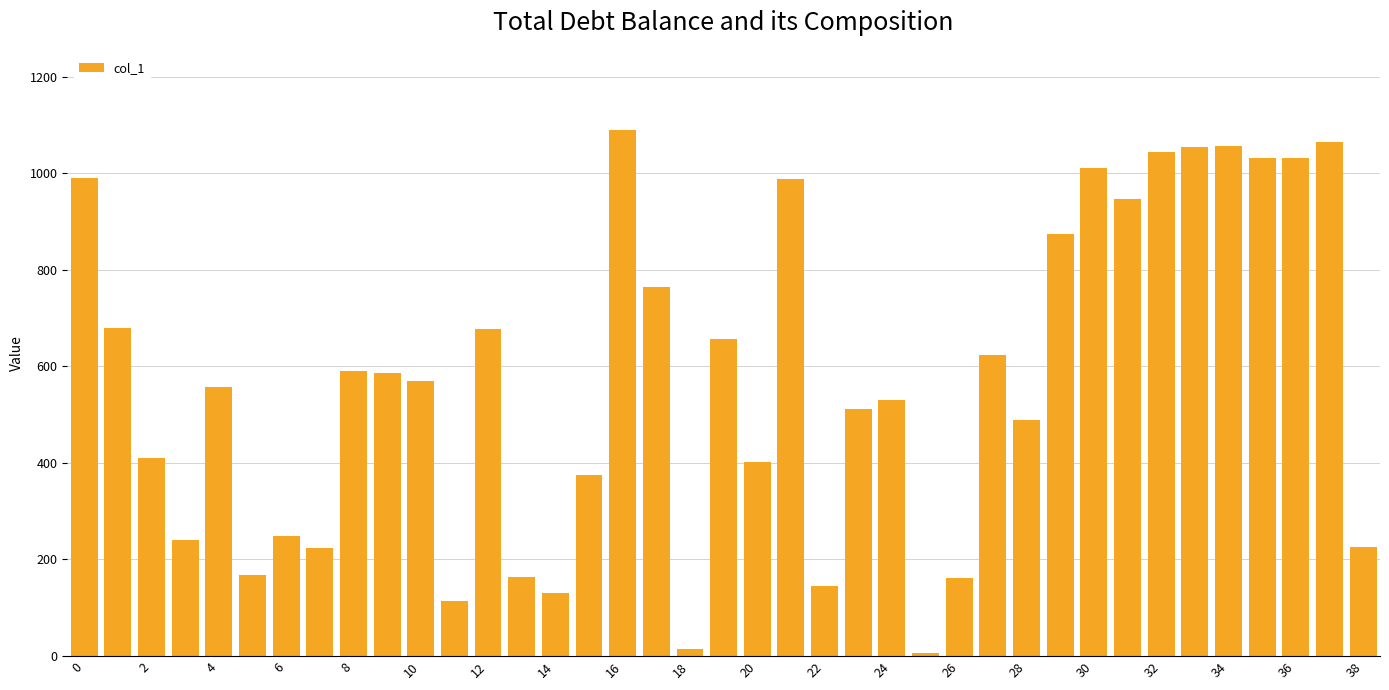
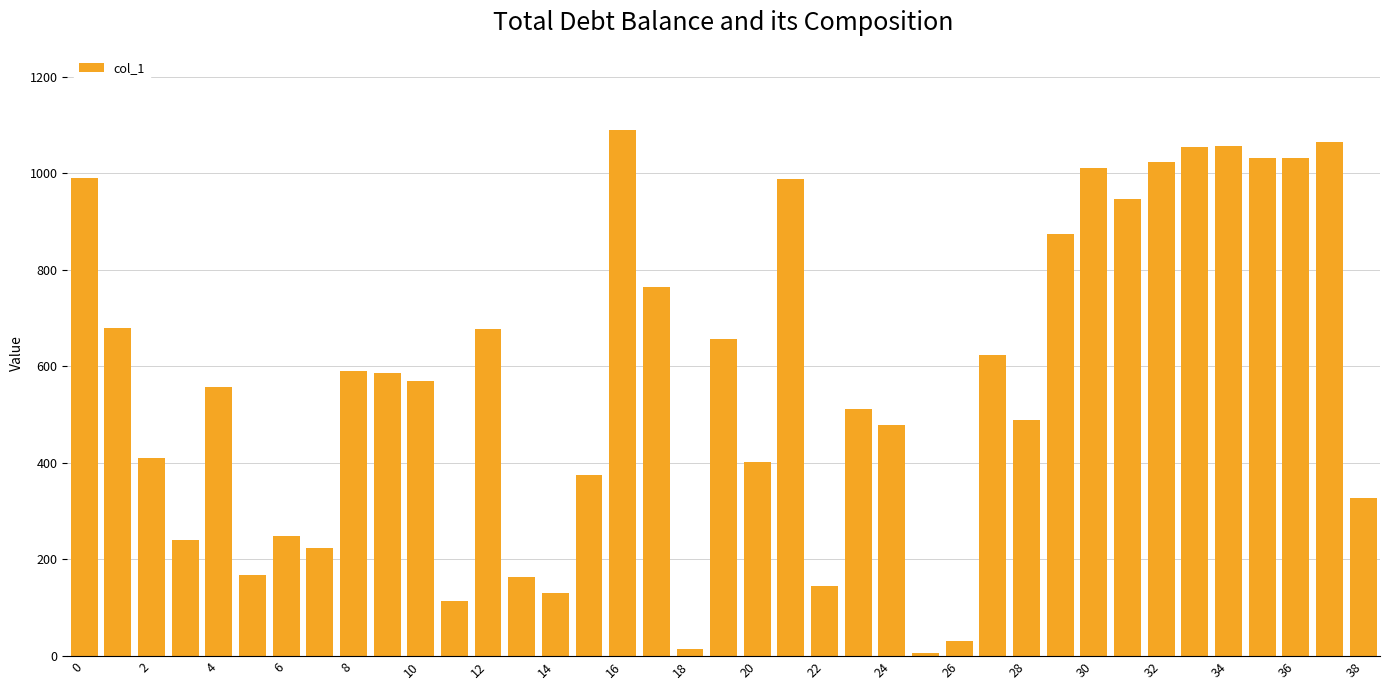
24: 530 -> 480
26: 160 -> 30
32: 1040 -> 1020
38: 230 -> 330
